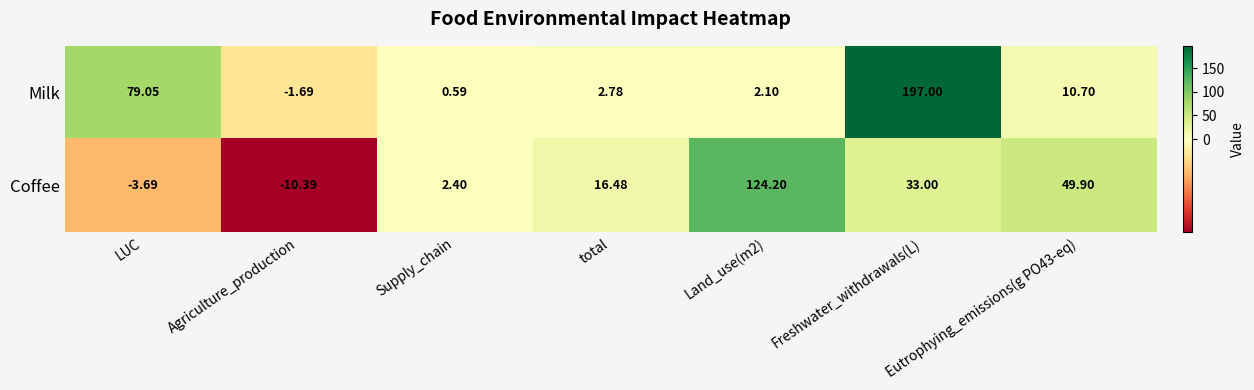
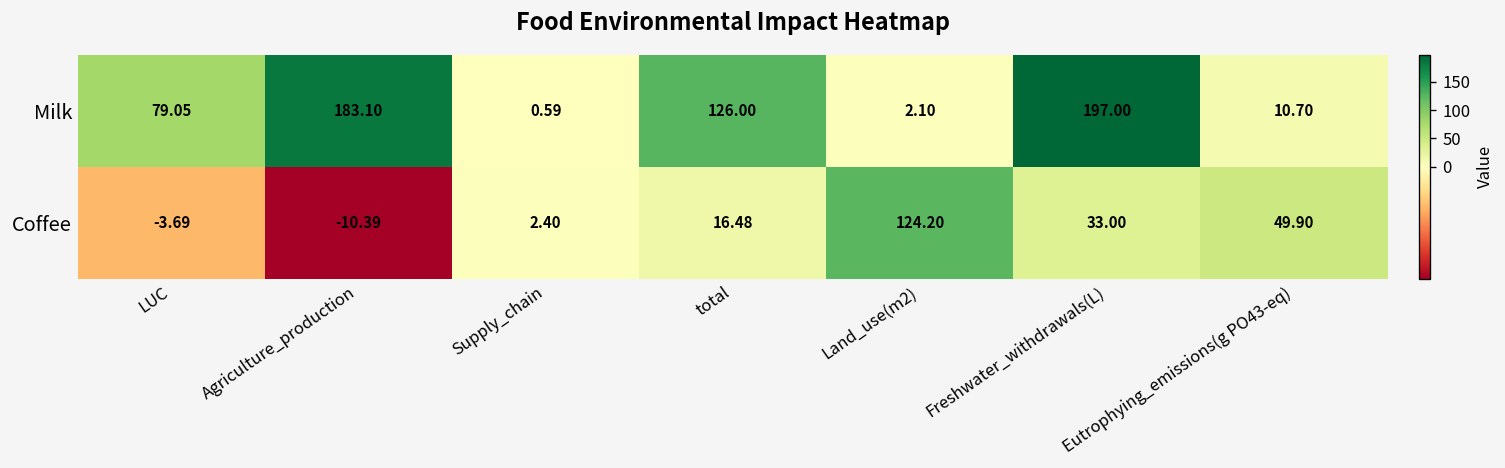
Milk, Agriculture_production: -1.69 -> 183.10
Milk, total: 2.78 -> 126.00
